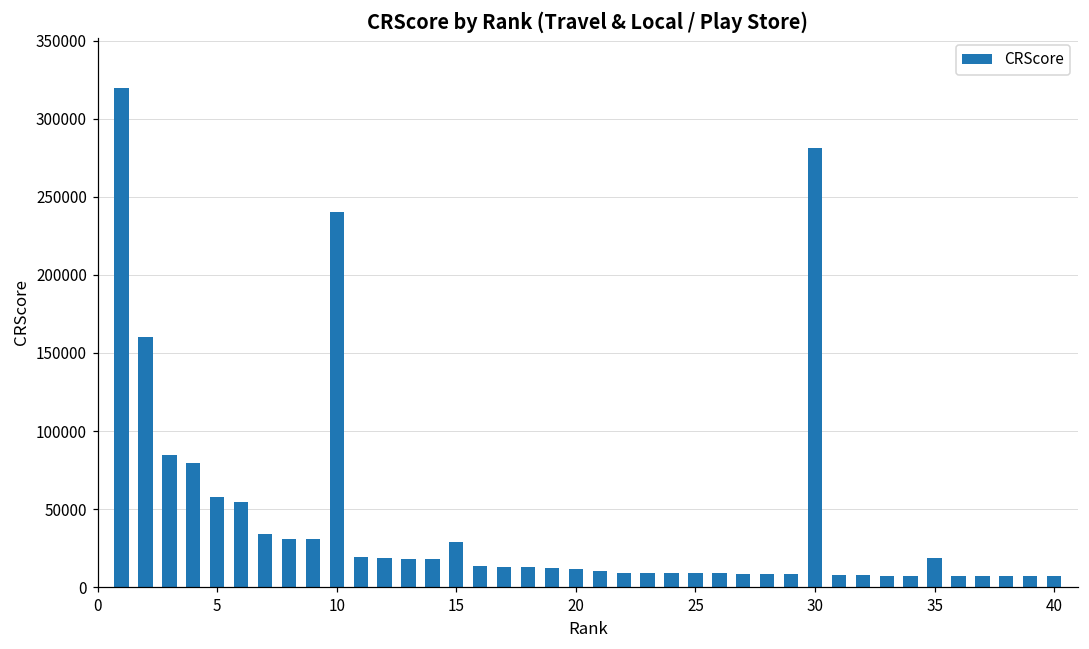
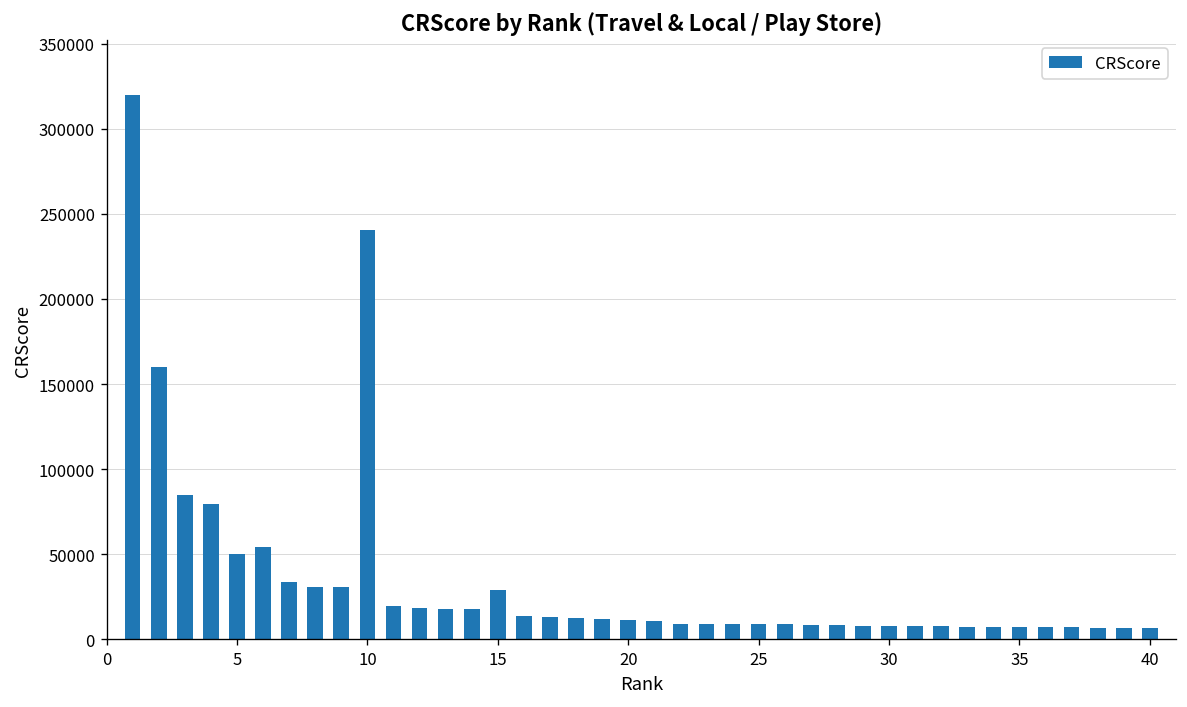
5: 58000 -> 50000
30: 282000 -> 8000
35: 19000 -> 7000
